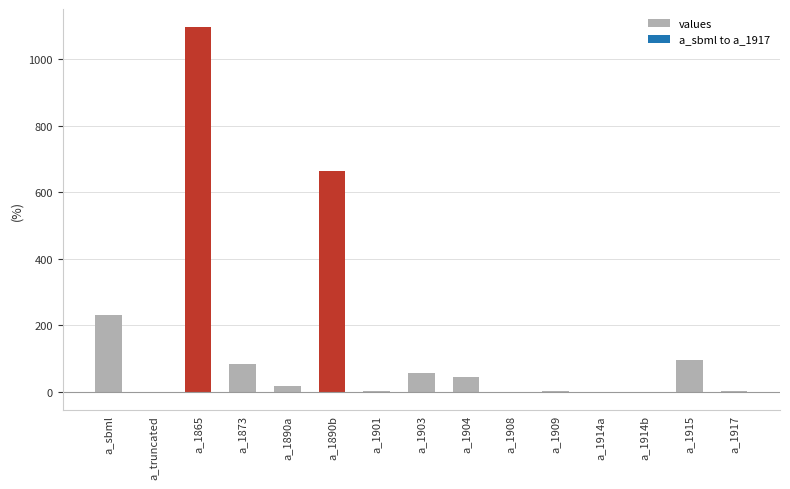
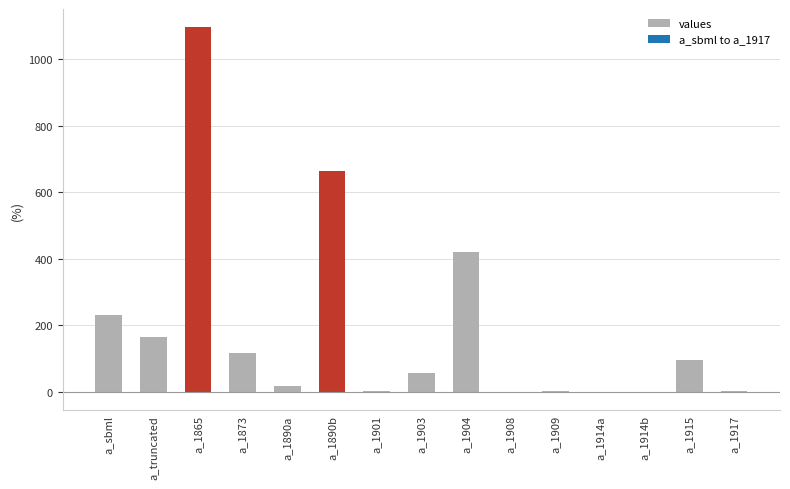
a_truncated: 0 -> 160
a_1873: 80 -> 120
a_1904: 40 -> 420
